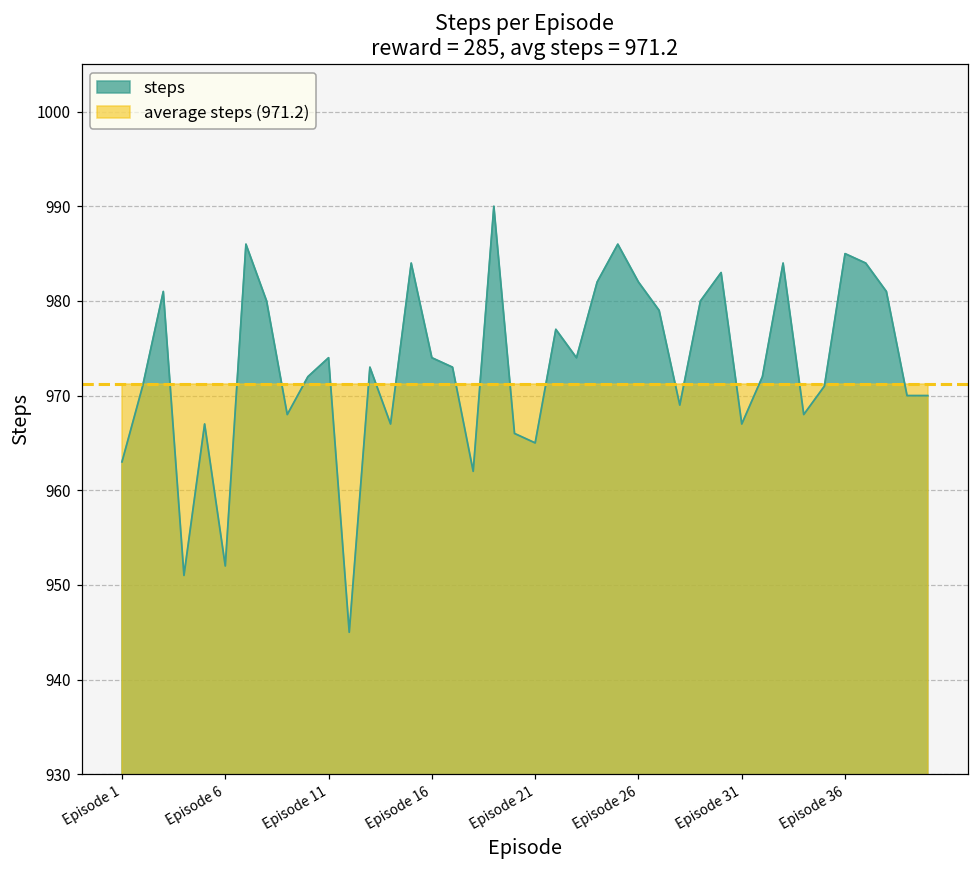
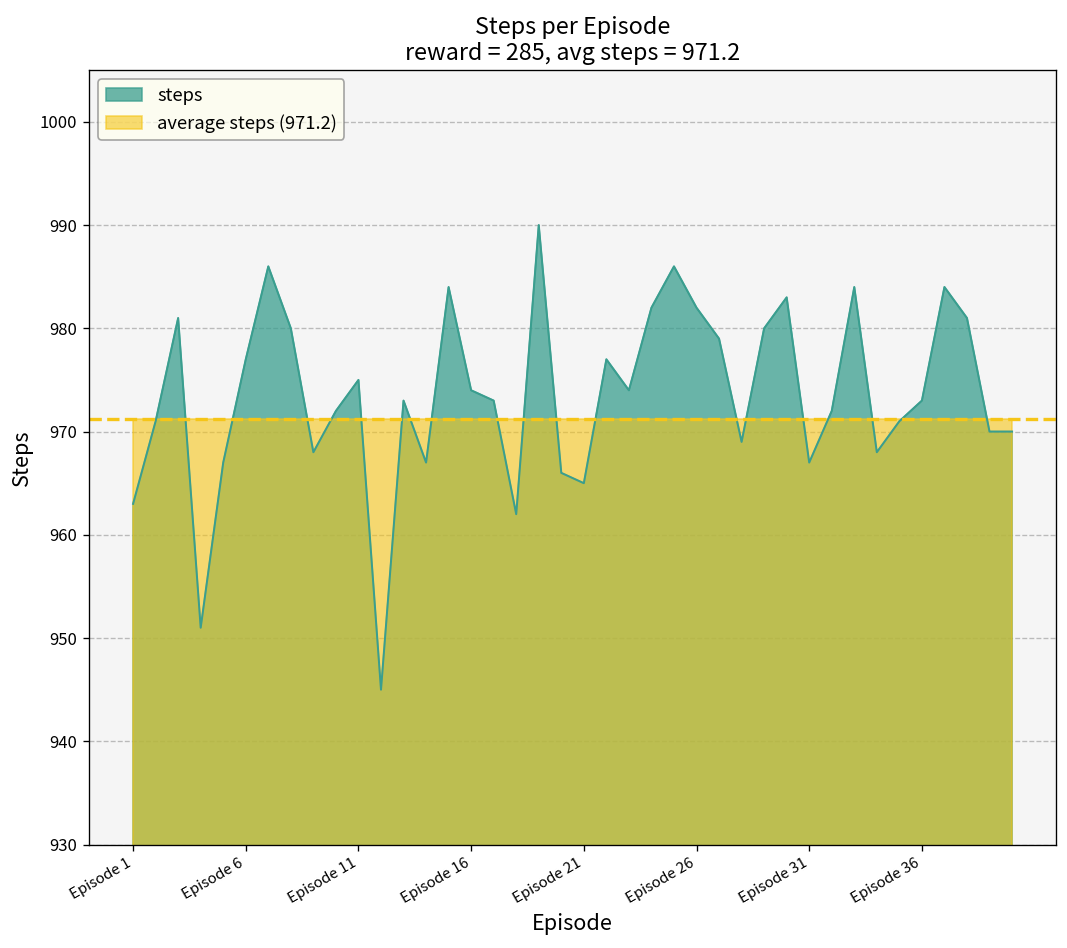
steps, Episode 6: 952 -> 977
steps, Episode 11: 974 -> 975
steps, Episode 36: 985 -> 973
